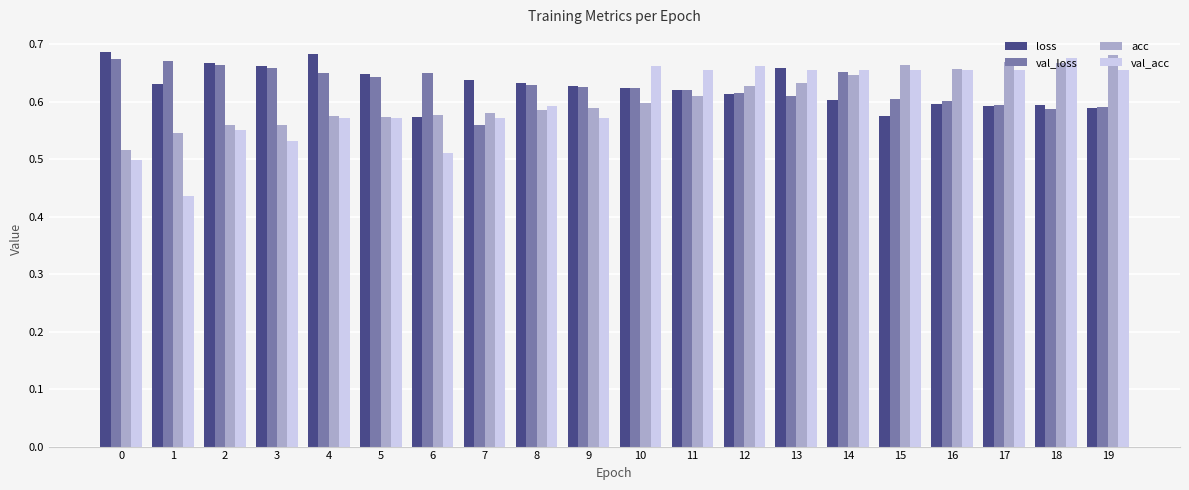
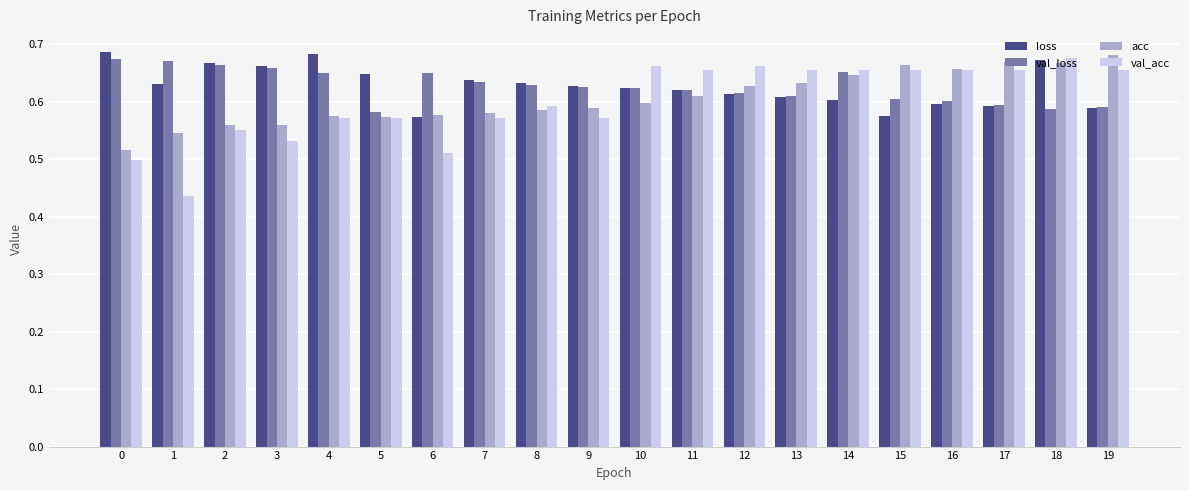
val_loss, 5: 0.64 -> 0.58
val_loss, 7: 0.56 -> 0.63
loss, 13: 0.66 -> 0.61
loss, 18: 0.60 -> 0.67
